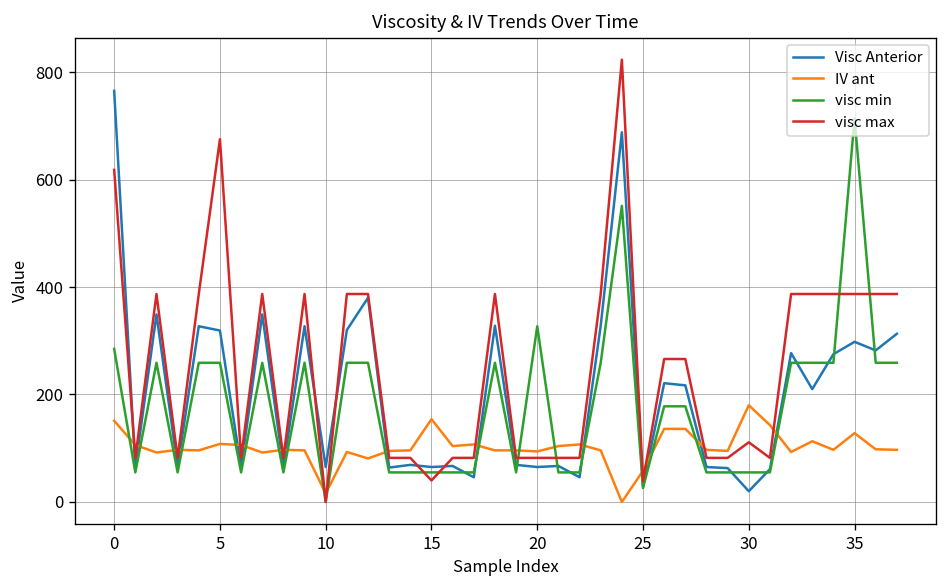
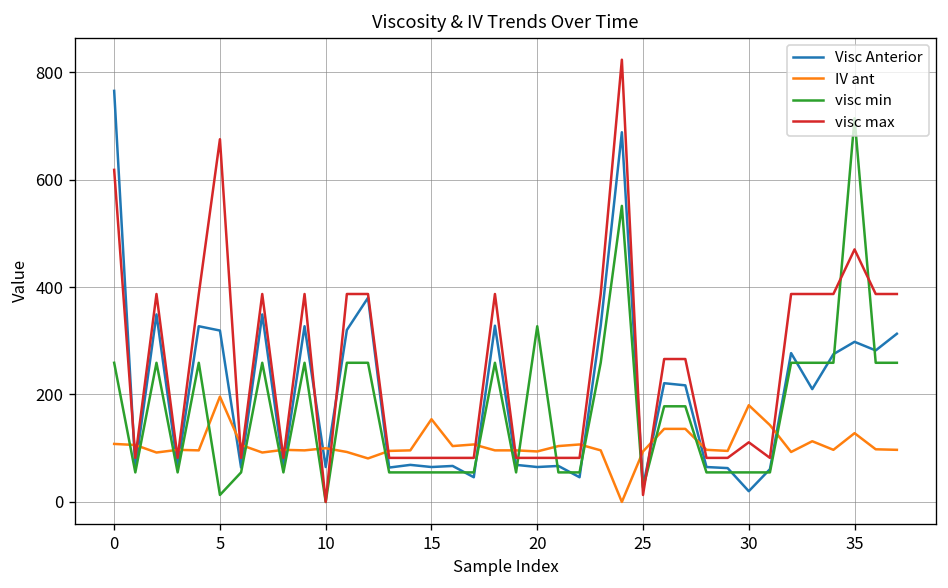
IV ant, 0: 150 -> 110
visc min, 0: 290 -> 260
IV ant, 5: 110 -> 200
visc min, 5: 260 -> 10
IV ant, 10: 20 -> 100
visc max, 15: 40 -> 80
IV ant, 25: 60 -> 90
visc max, 25: 40 -> 10
visc max, 35: 390 -> 470
